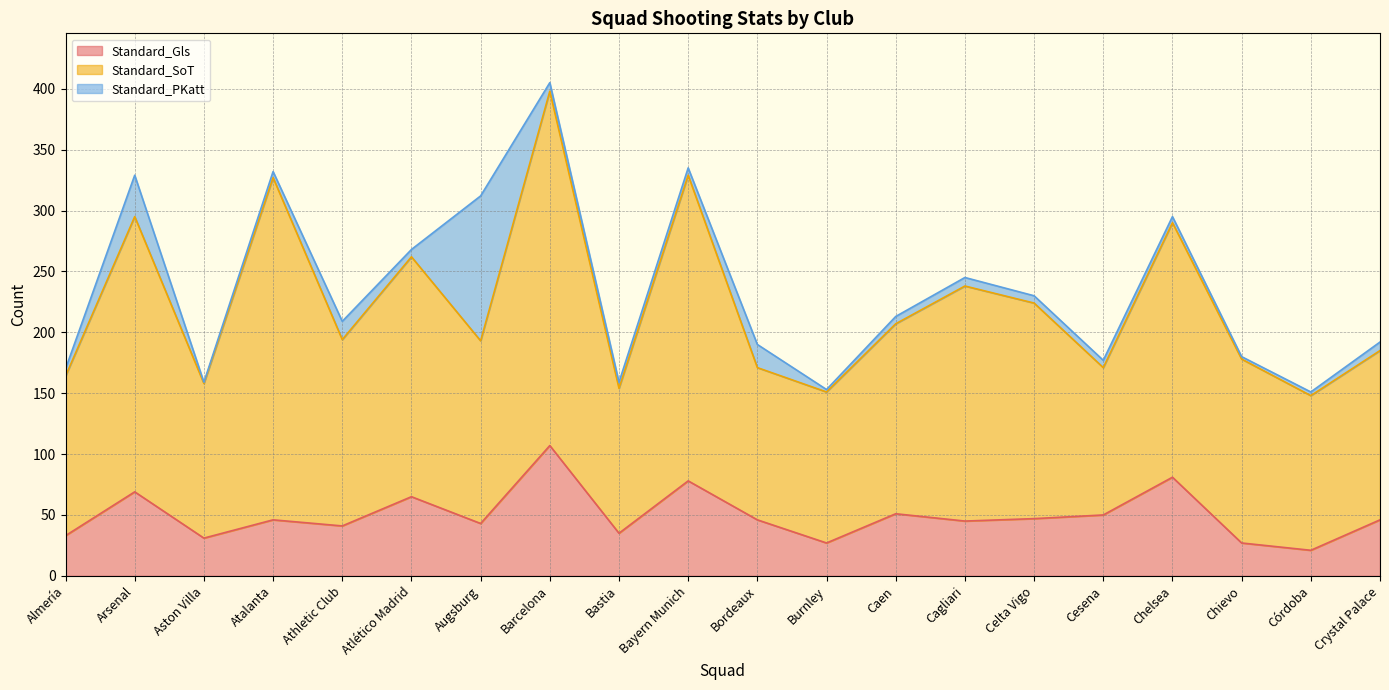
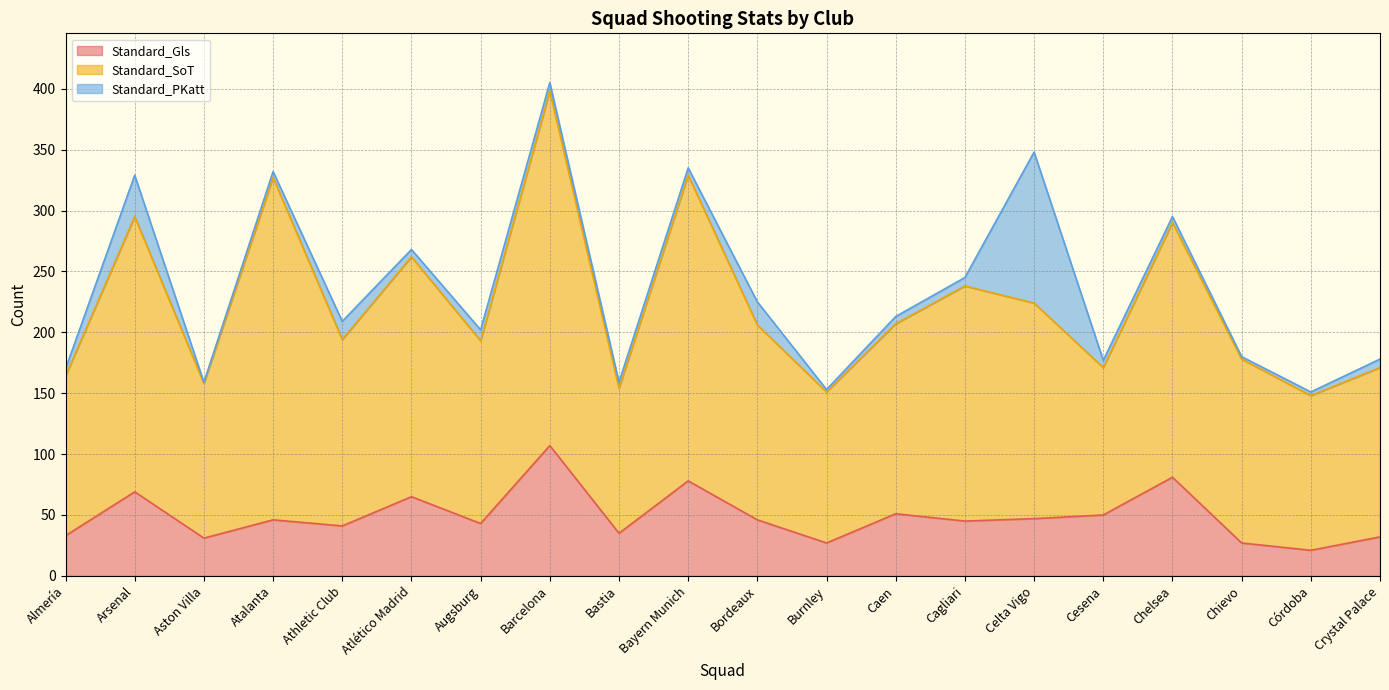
Standard_PKatt, Augsburg: 119 -> 9
Standard_SoT, Bordeaux: 125 -> 160
Standard_PKatt, Celta Vigo: 6 -> 124
Standard_Gls, Crystal Palace: 46 -> 32
